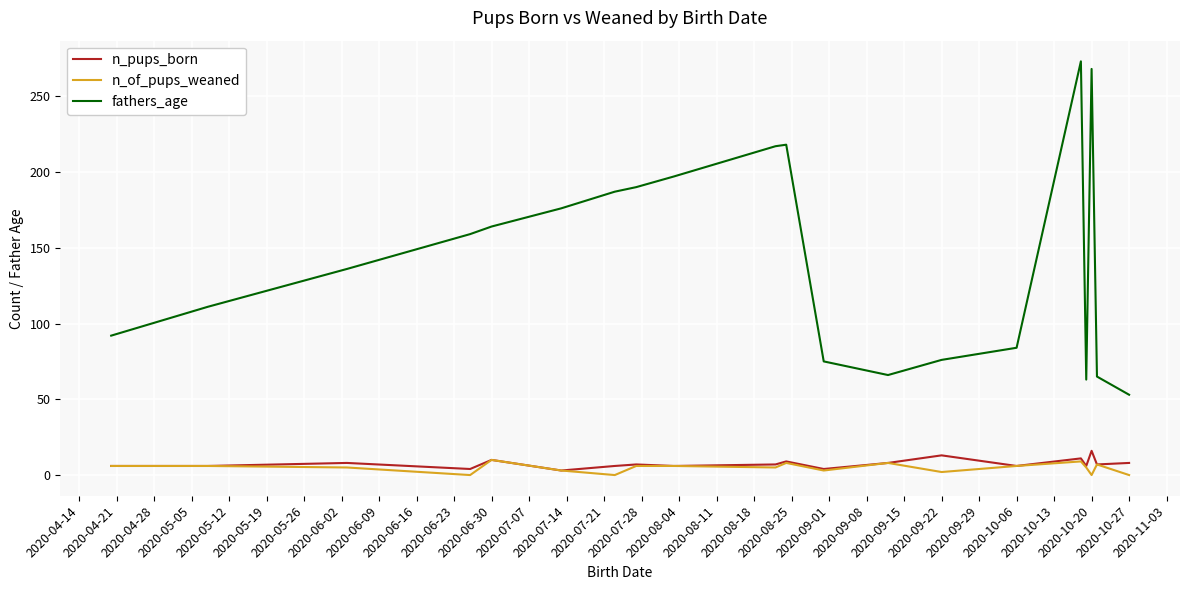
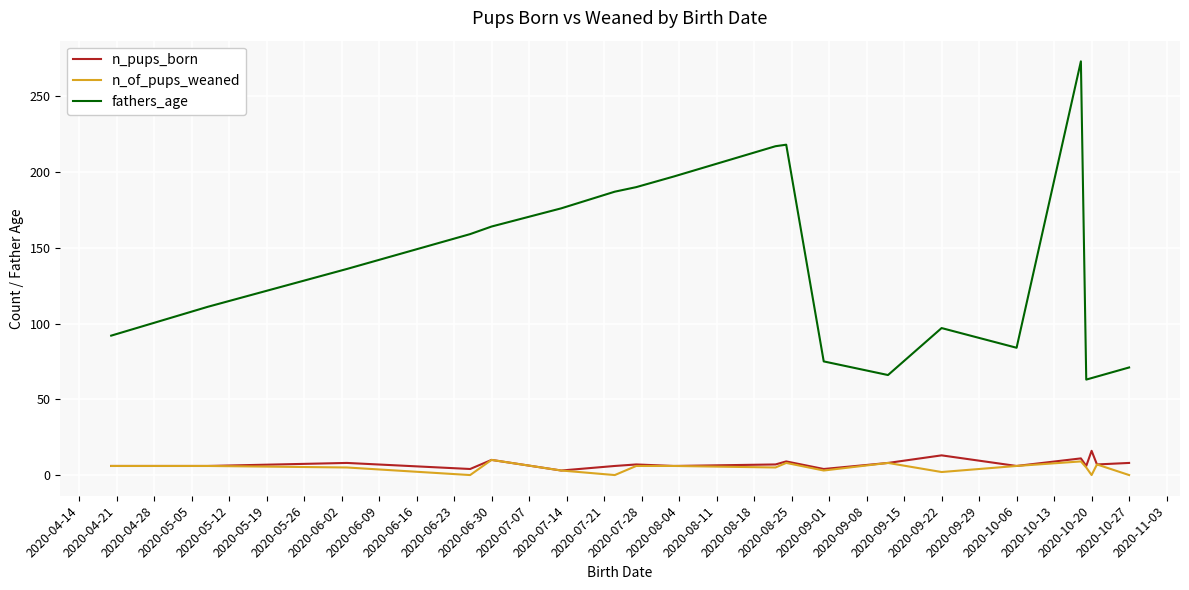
fathers_age, 2020-09-22: 76 -> 97
fathers_age, 2020-10-20: 268 -> 64
fathers_age, 2020-10-27: 53 -> 71
